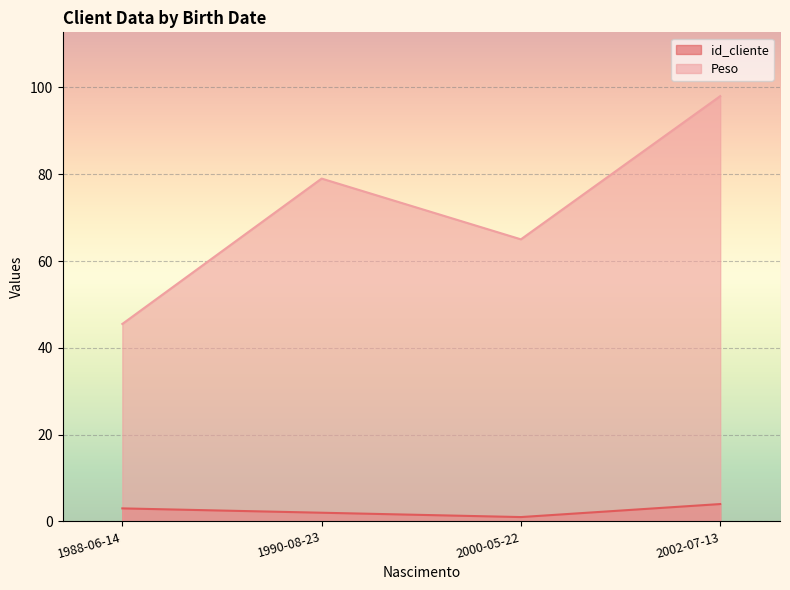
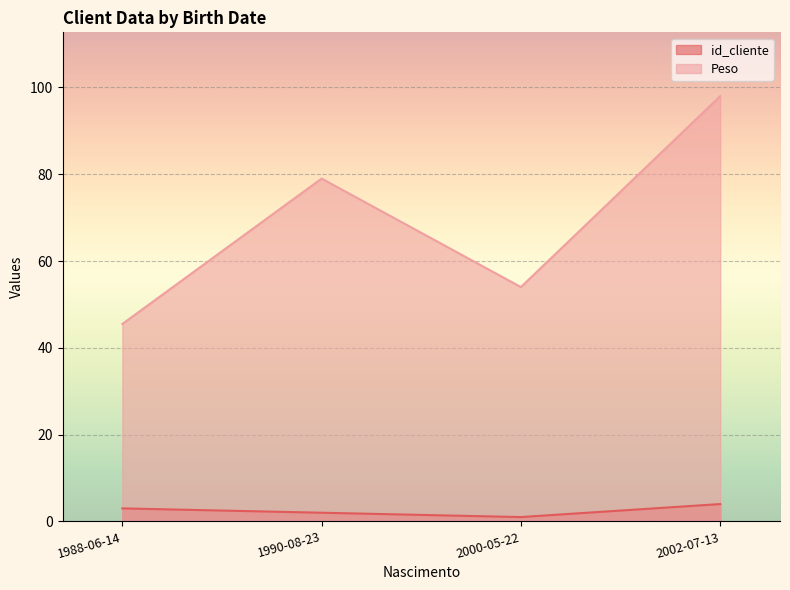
Peso, 2000-05-22: 65 -> 54
